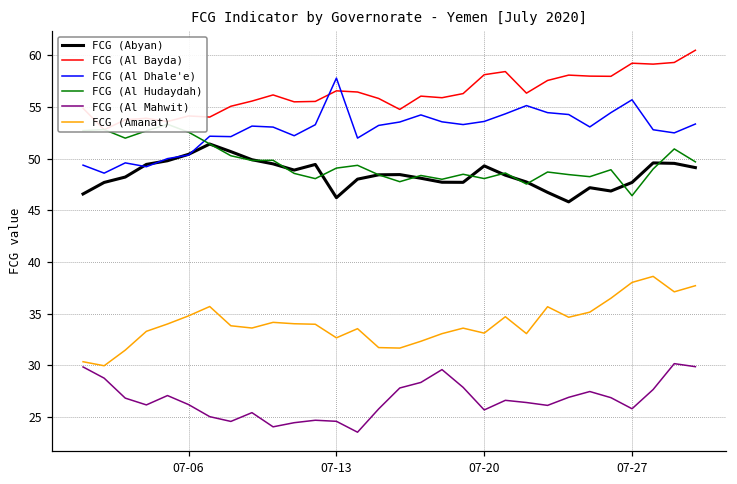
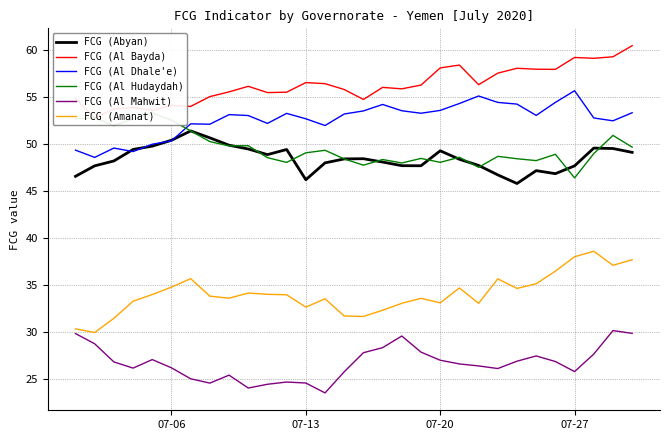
FCG (Al Dhale'e), 07-13: 58 -> 53
FCG (Al Mahwit), 07-20: 26 -> 27
